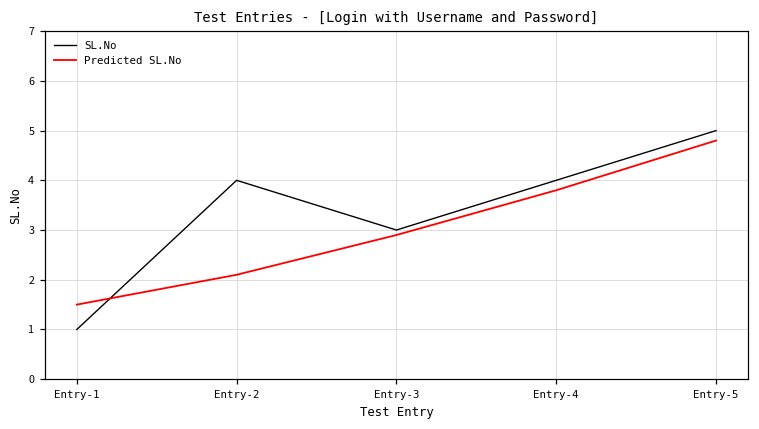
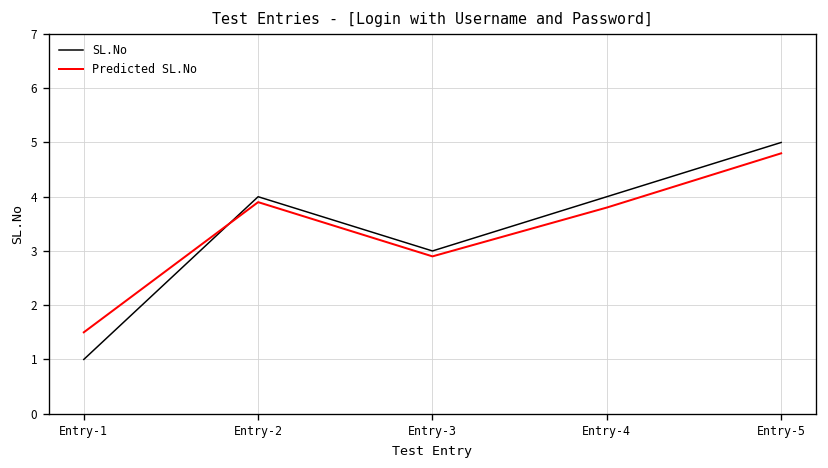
Predicted SL.No, Entry-2: 2.1 -> 3.9
